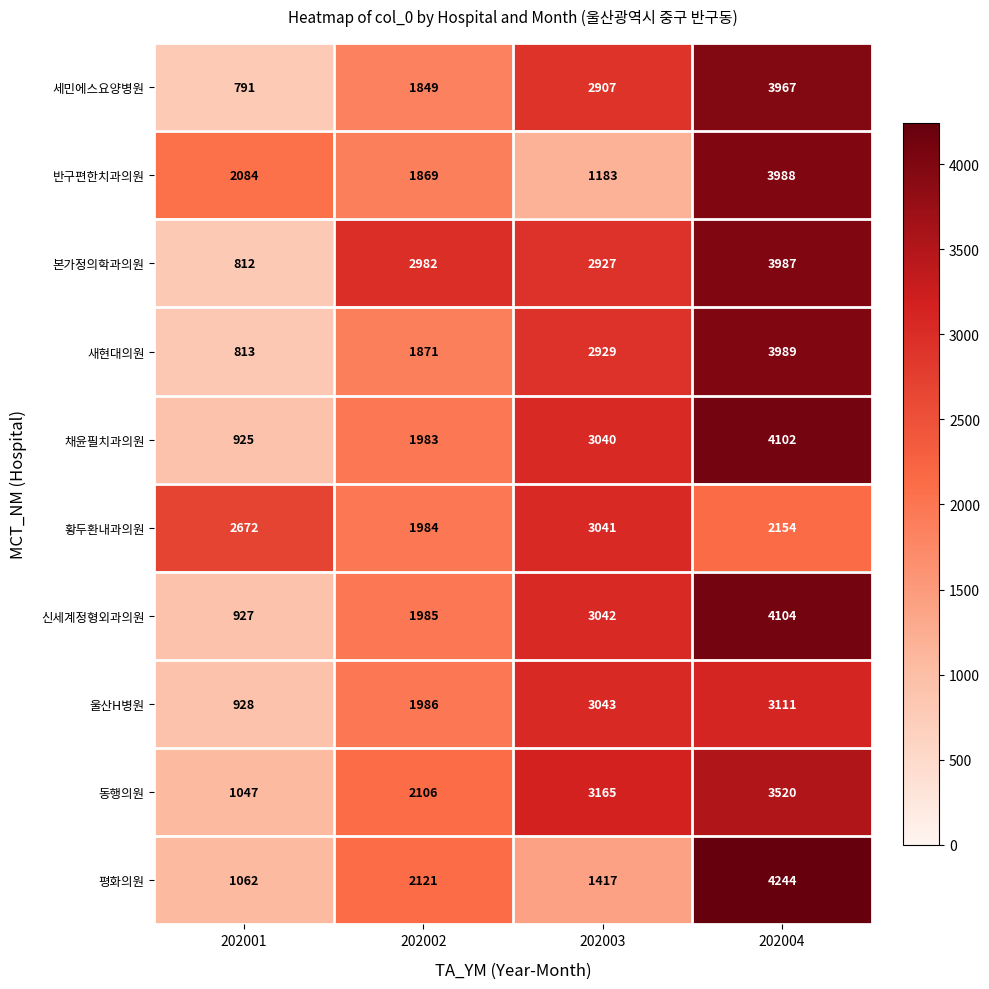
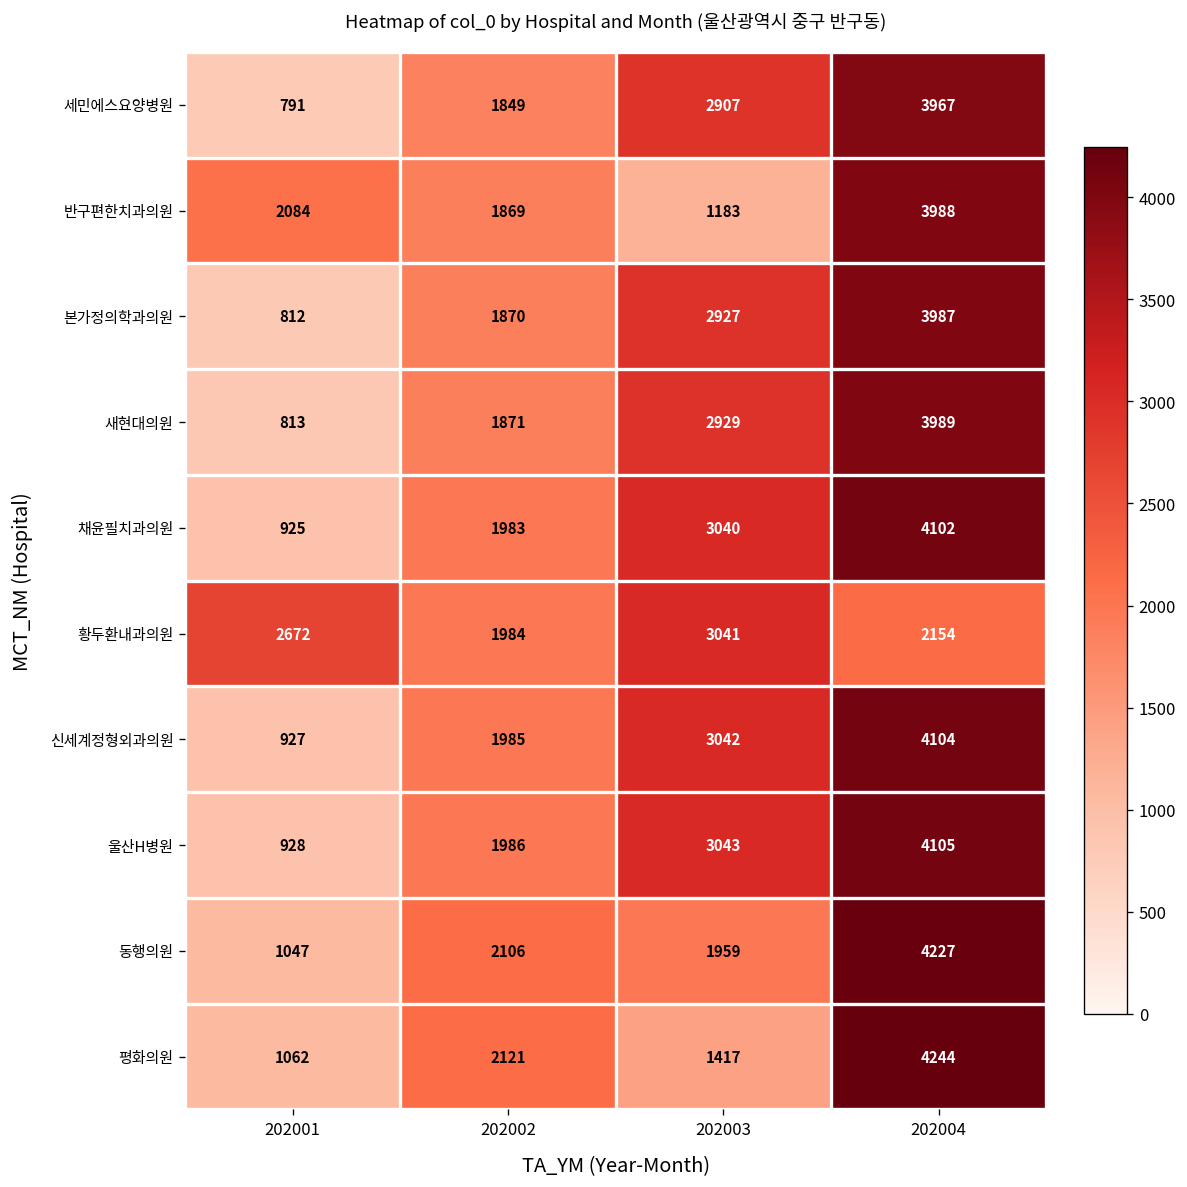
본가정의학과의원, 202002: 2982 -> 1870
울산H병원, 202004: 3111 -> 4105
동행의원, 202003: 3165 -> 1959
동행의원, 202004: 3520 -> 4227
